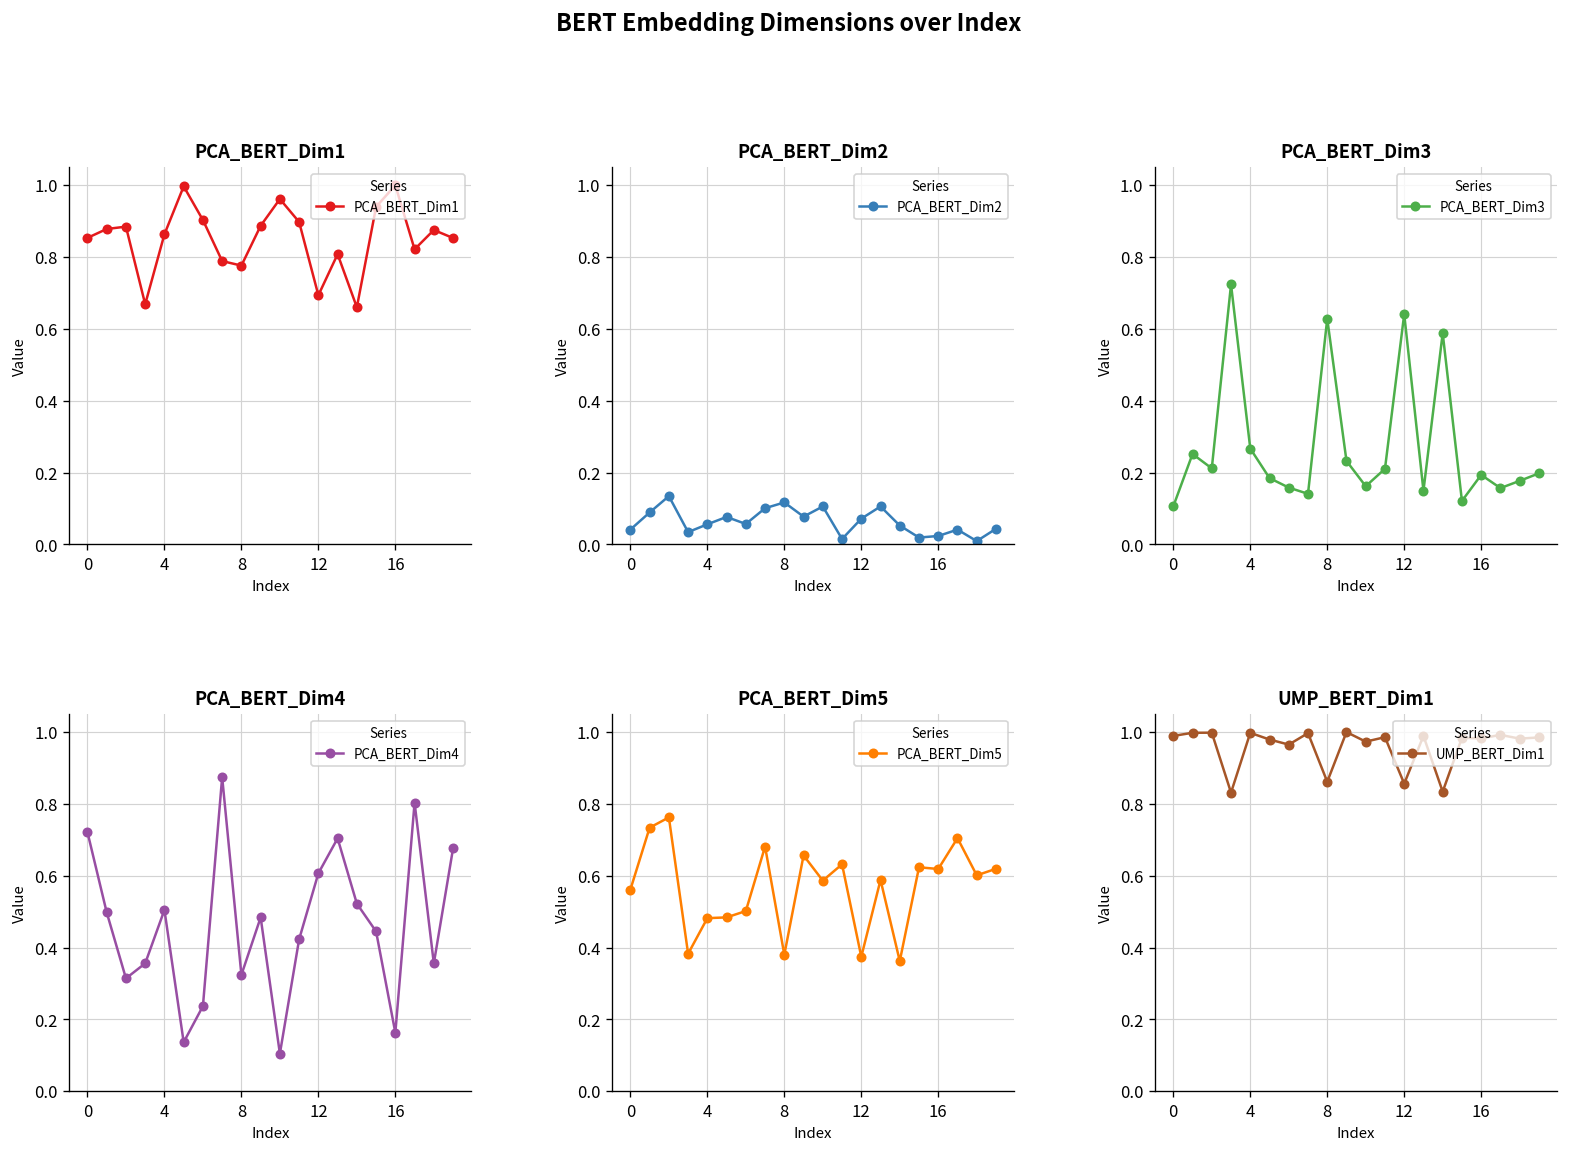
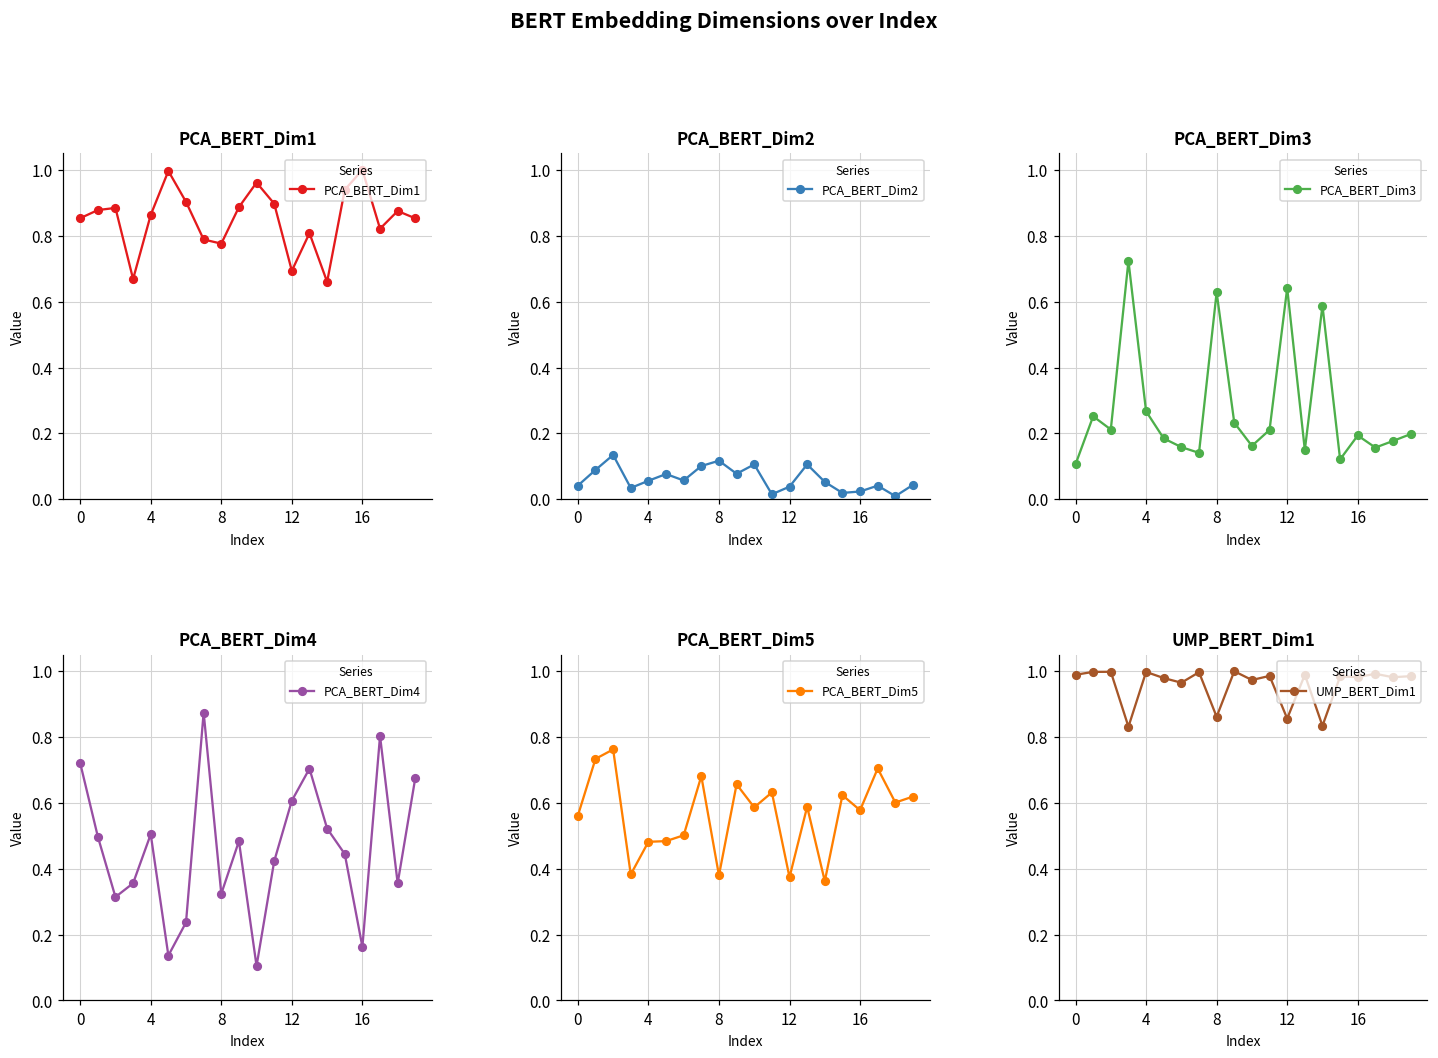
PCA_BERT_Dim2, 12: 0.07 -> 0.04
PCA_BERT_Dim5, 16: 0.62 -> 0.58
